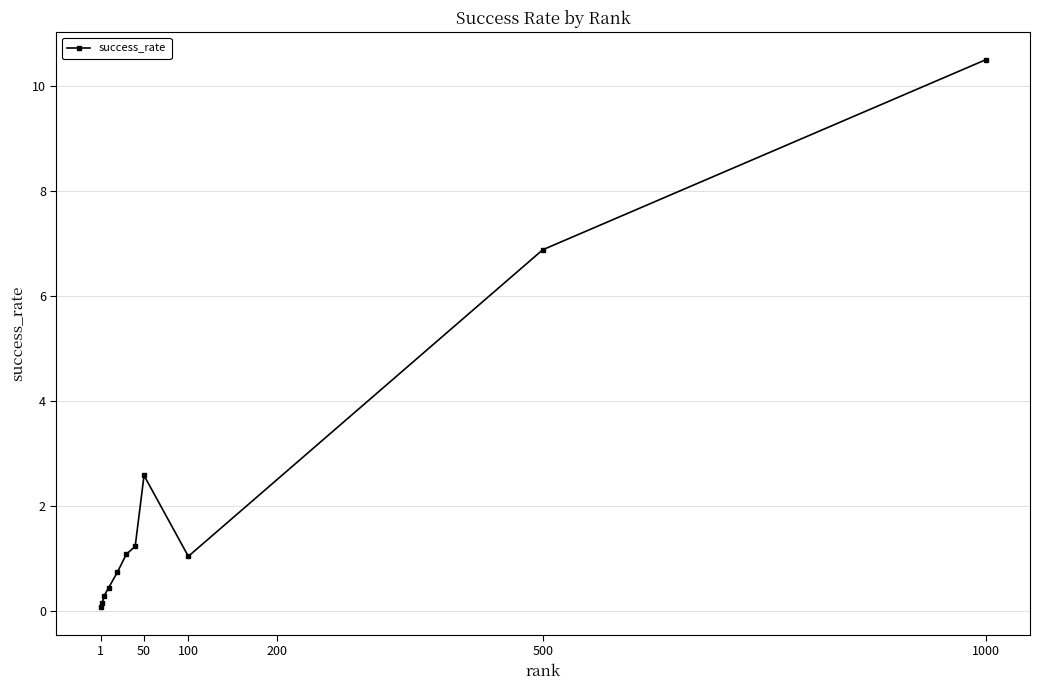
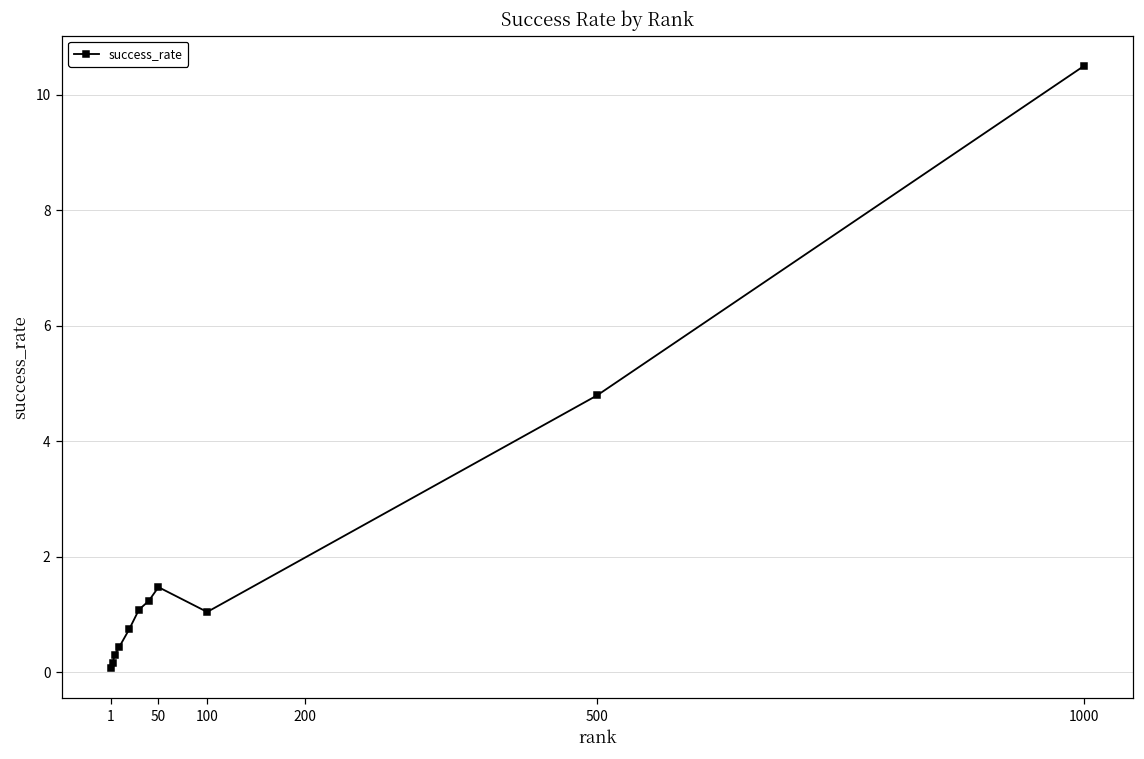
50: 2.6 -> 1.5
500: 6.9 -> 4.8
